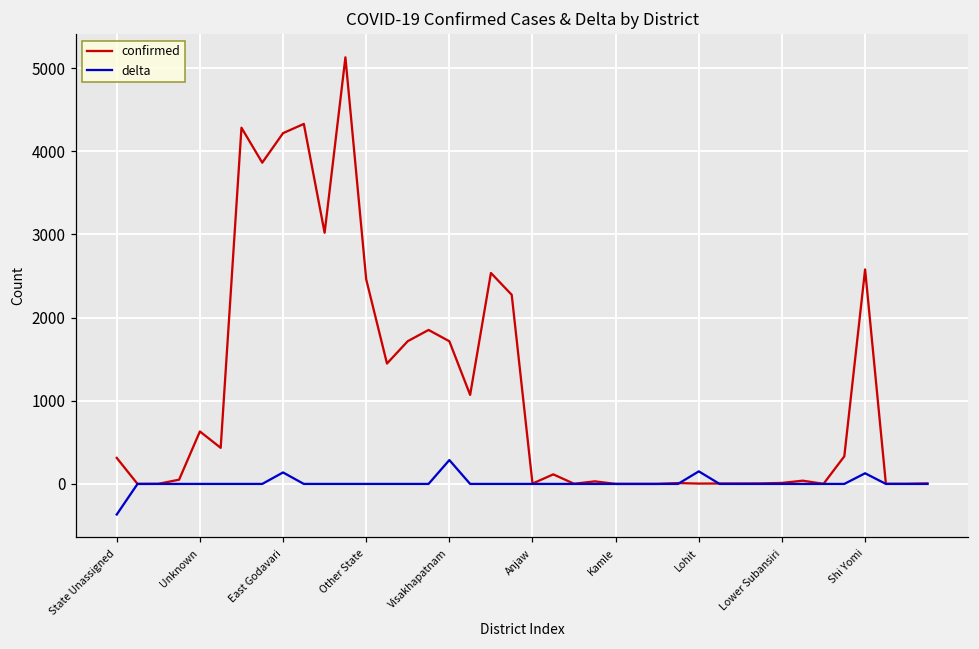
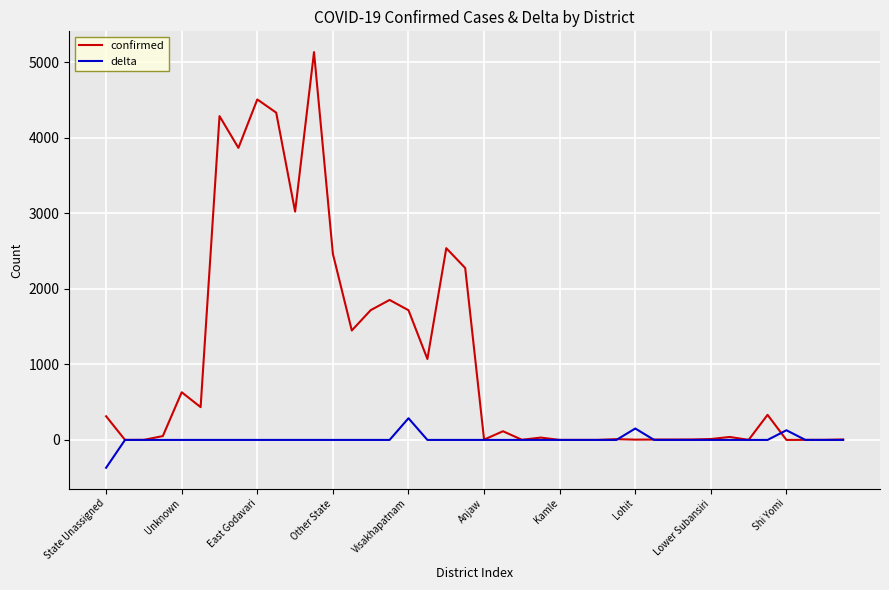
confirmed, East Godavari: 4200 -> 4500
delta, East Godavari: 100 -> 0
confirmed, Shi Yomi: 2600 -> 0
